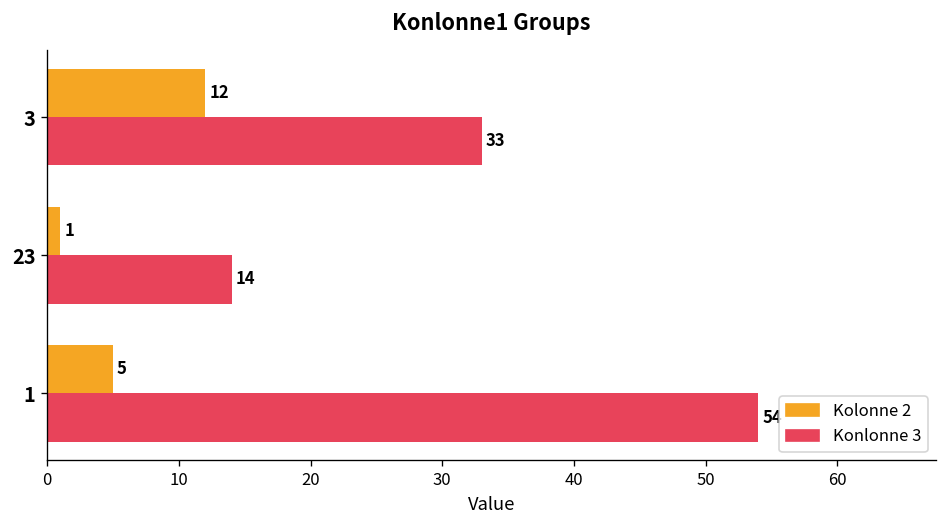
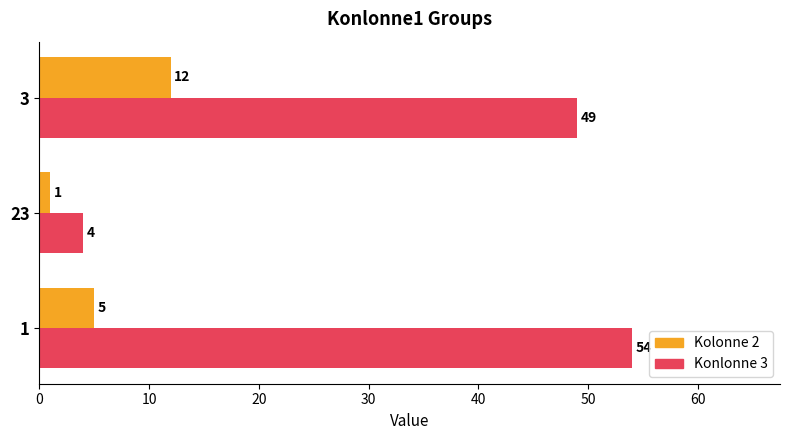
Konlonne 3, 3: 33 -> 49
Konlonne 3, 23: 14 -> 4
